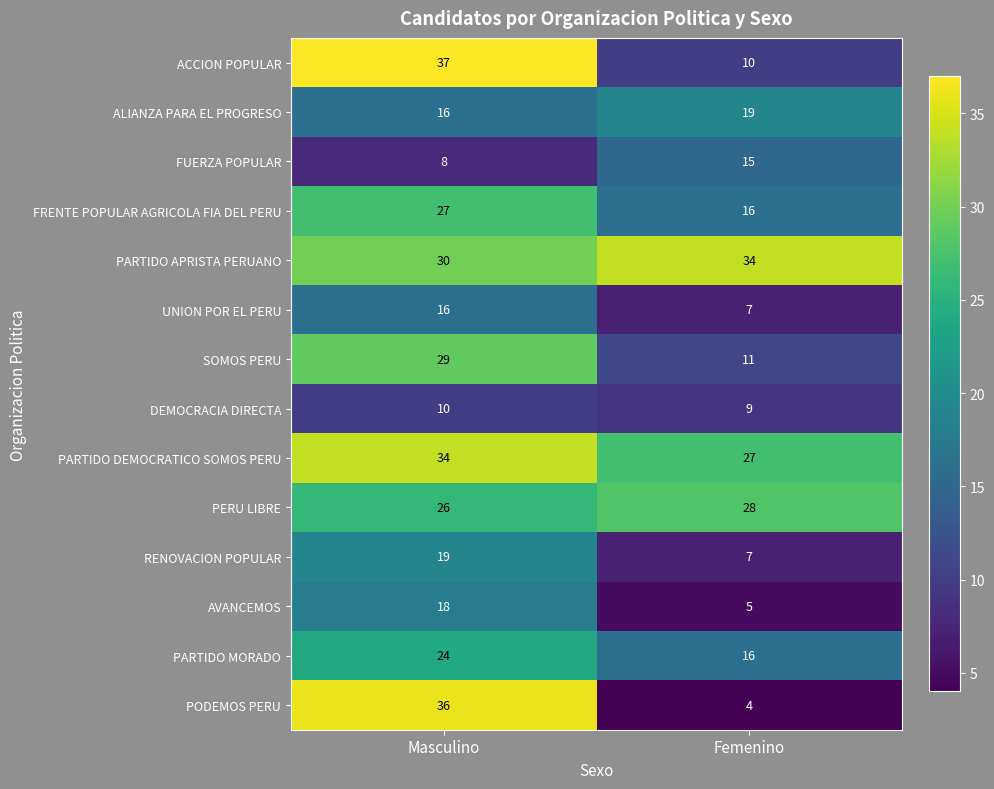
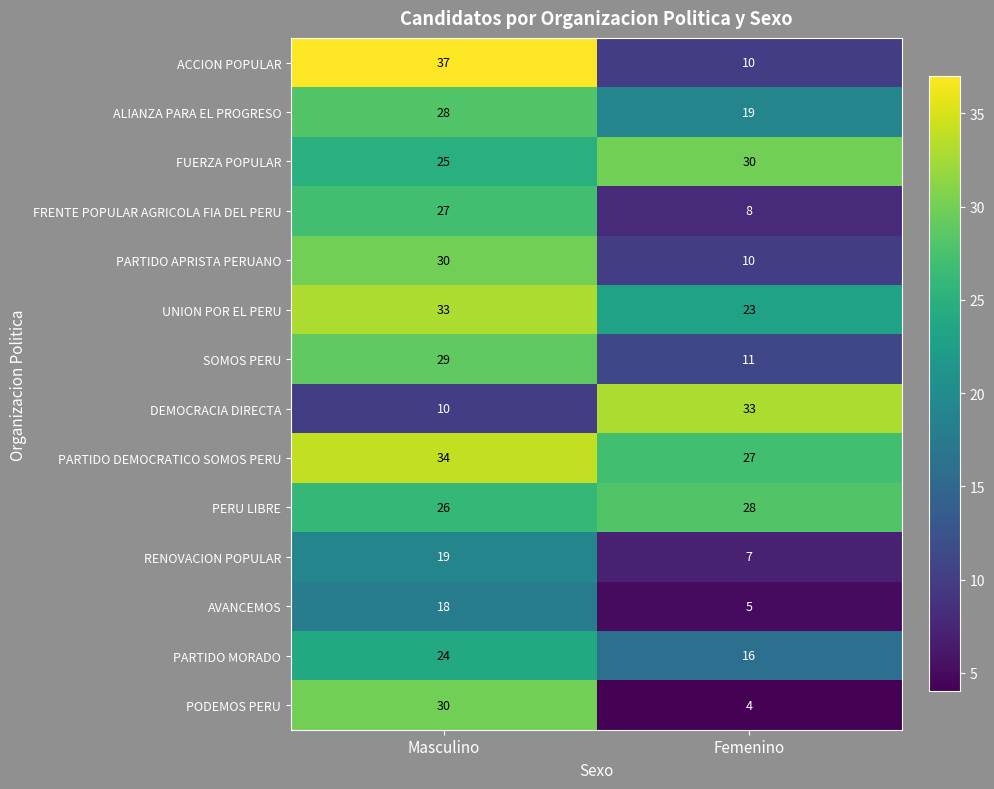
ALIANZA PARA EL PROGRESO, Masculino: 16 -> 28
FUERZA POPULAR, Masculino: 8 -> 25
FUERZA POPULAR, Femenino: 15 -> 30
FRENTE POPULAR AGRICOLA FIA DEL PERU, Femenino: 16 -> 8
PARTIDO APRISTA PERUANO, Femenino: 34 -> 10
UNION POR EL PERU, Masculino: 16 -> 33
UNION POR EL PERU, Femenino: 7 -> 23
DEMOCRACIA DIRECTA, Femenino: 9 -> 33
PODEMOS PERU, Masculino: 36 -> 30
